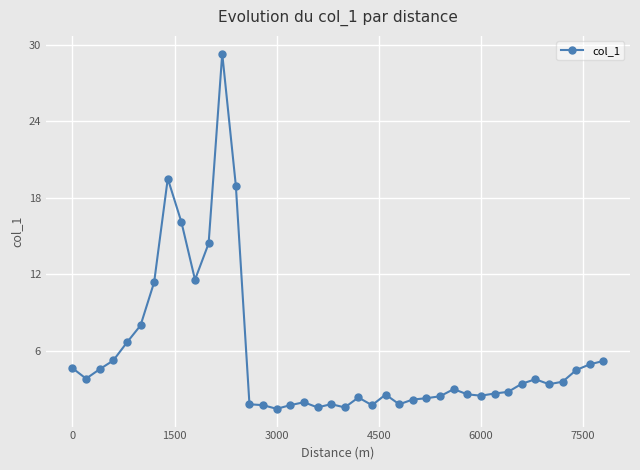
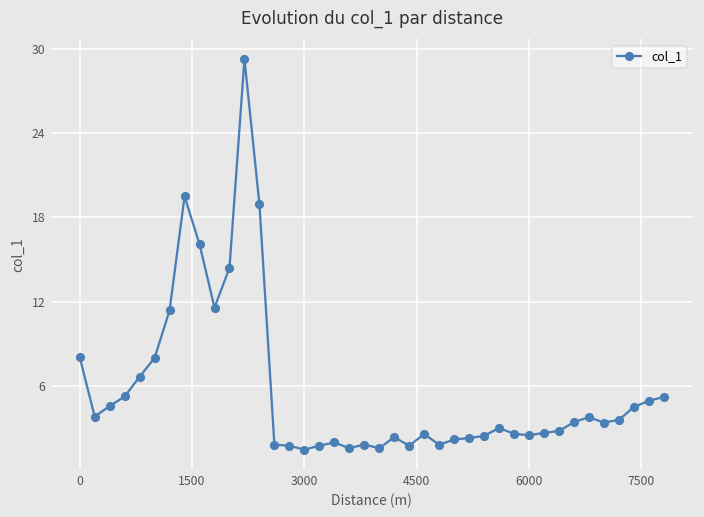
0: 4.6 -> 8.0
